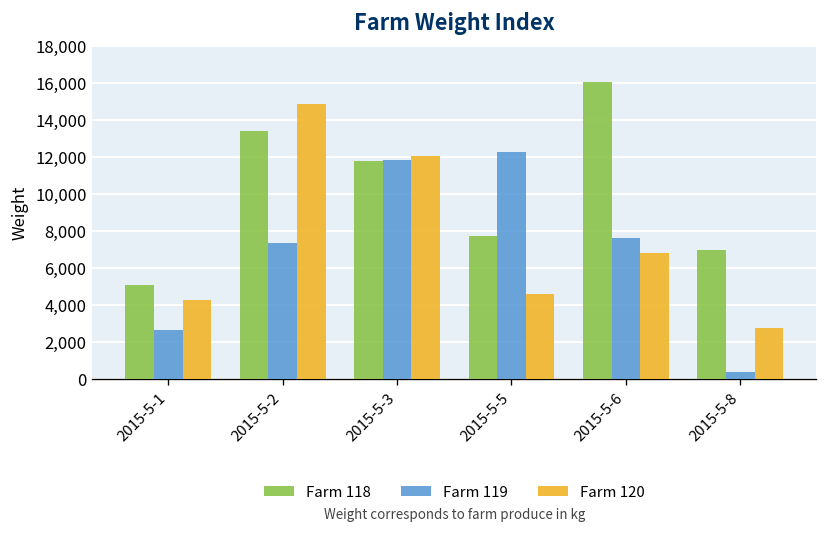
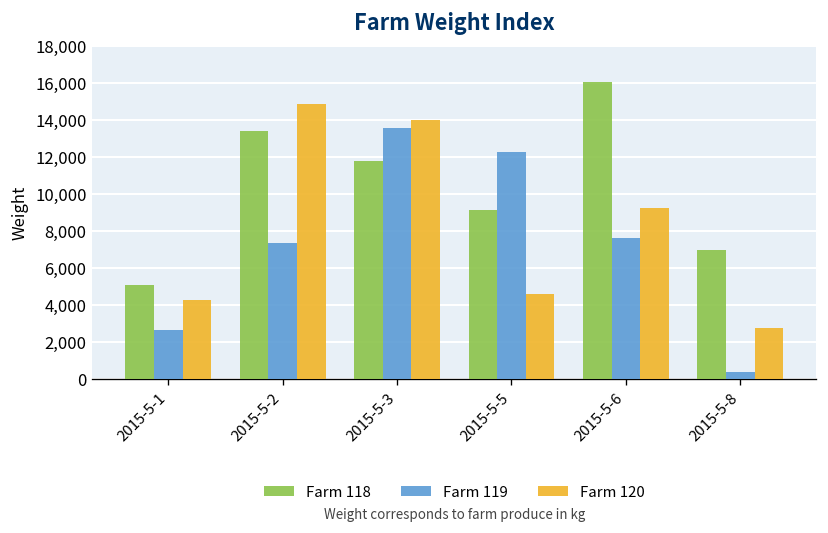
Farm 119, 2015-5-3: 11,800 -> 13,600
Farm 120, 2015-5-3: 12,100 -> 14,000
Farm 118, 2015-5-5: 7,700 -> 9,100
Farm 120, 2015-5-6: 6,800 -> 9,200
